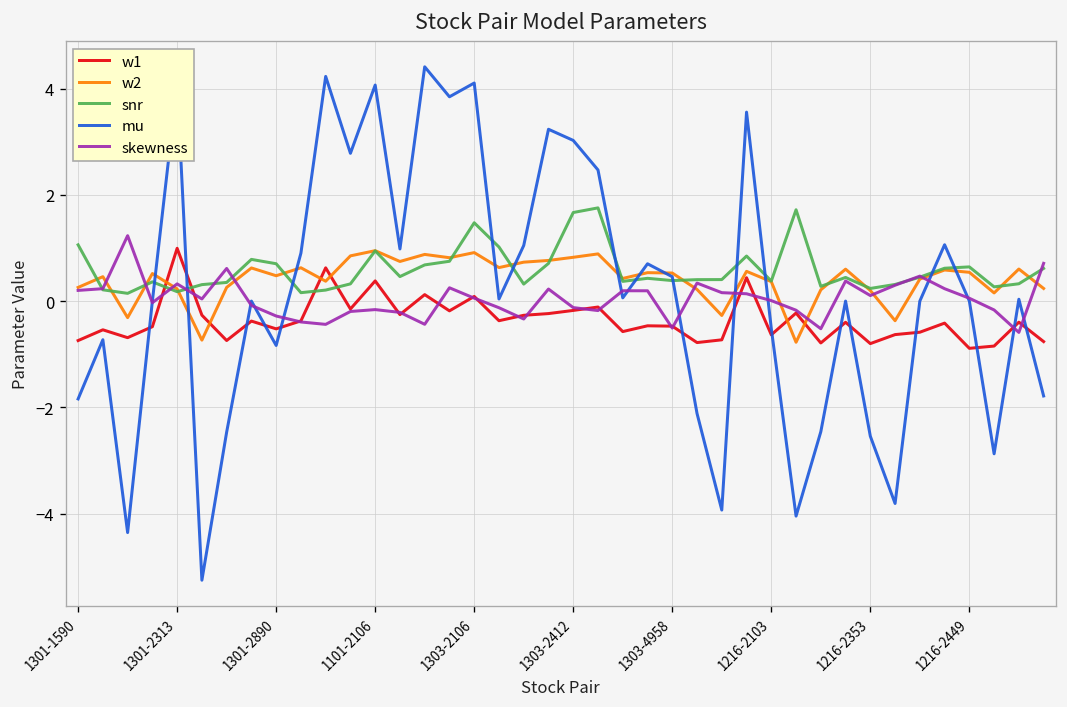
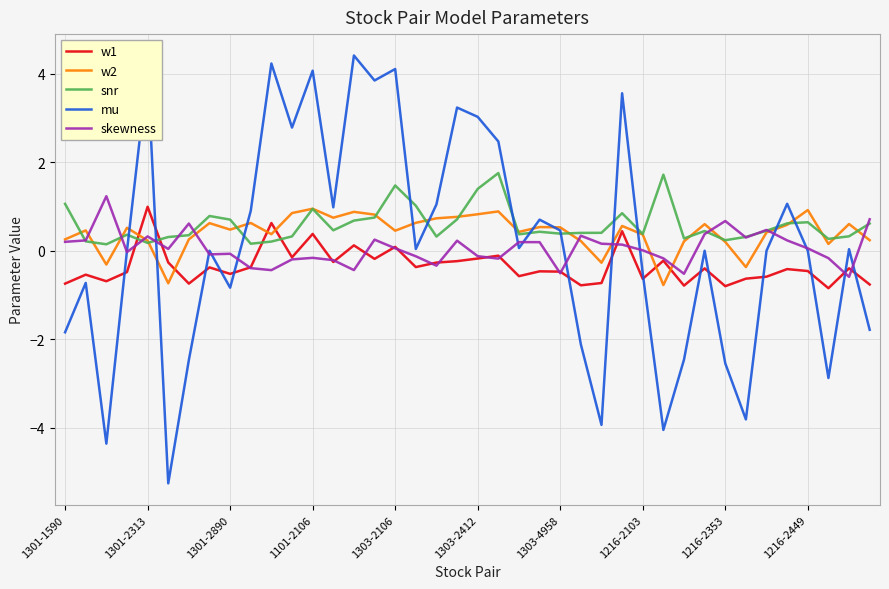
skewness, 1301-2890: -0.3 -> -0.1
w2, 1303-2106: 0.9 -> 0.5
snr, 1303-2412: 1.7 -> 1.4
skewness, 1216-2353: 0.1 -> 0.7
w1, 1216-2449: -0.9 -> -0.5
w2, 1216-2449: 0.5 -> 0.9
